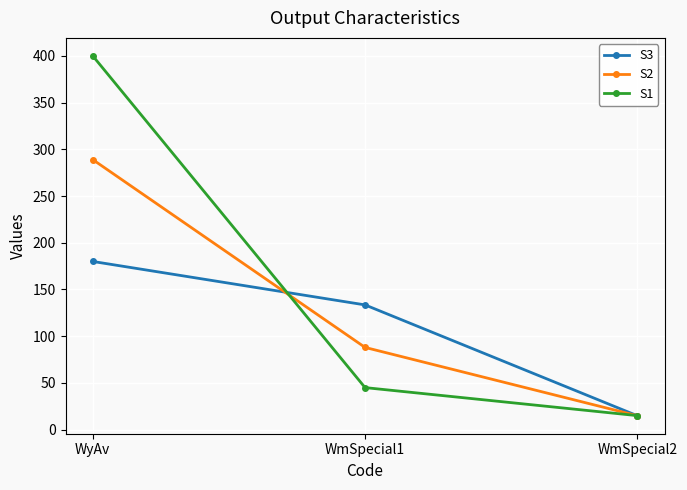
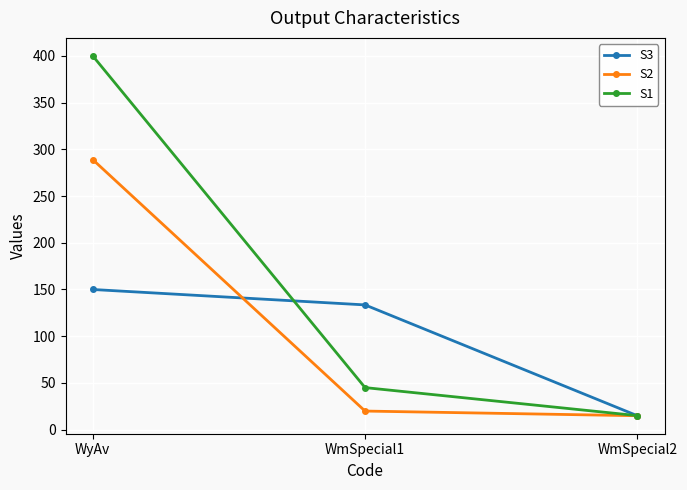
S3, WyAv: 180 -> 150
S2, WmSpecial1: 90 -> 20
